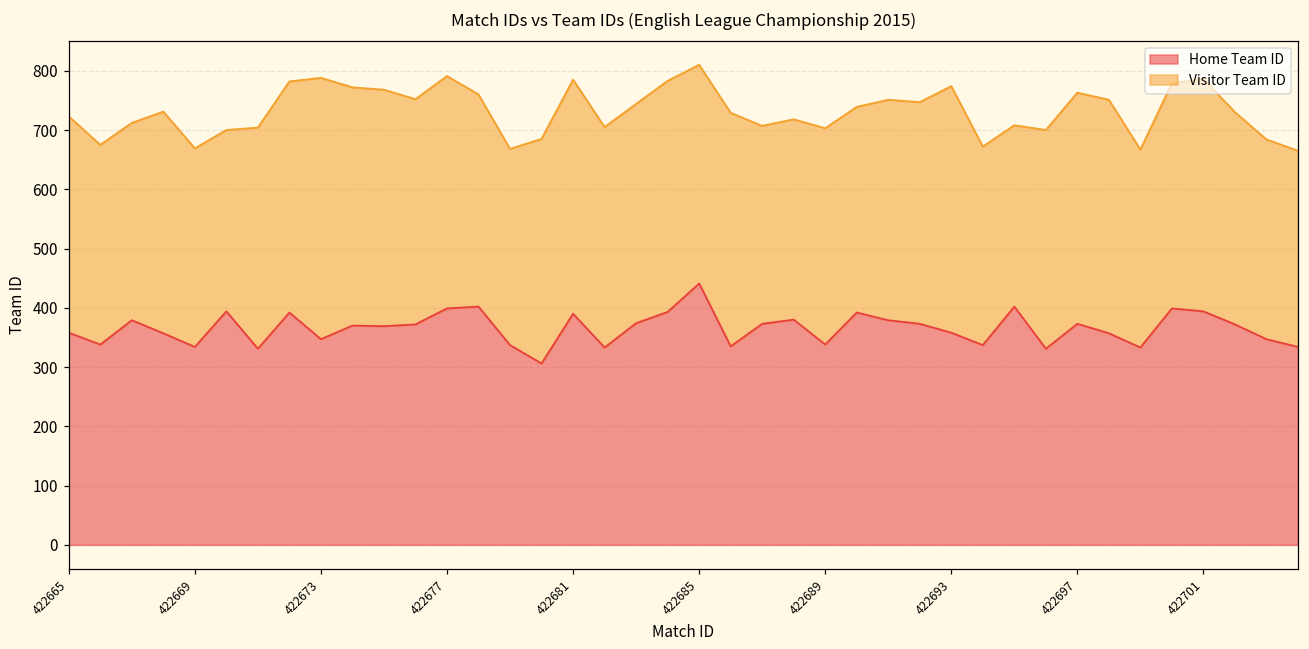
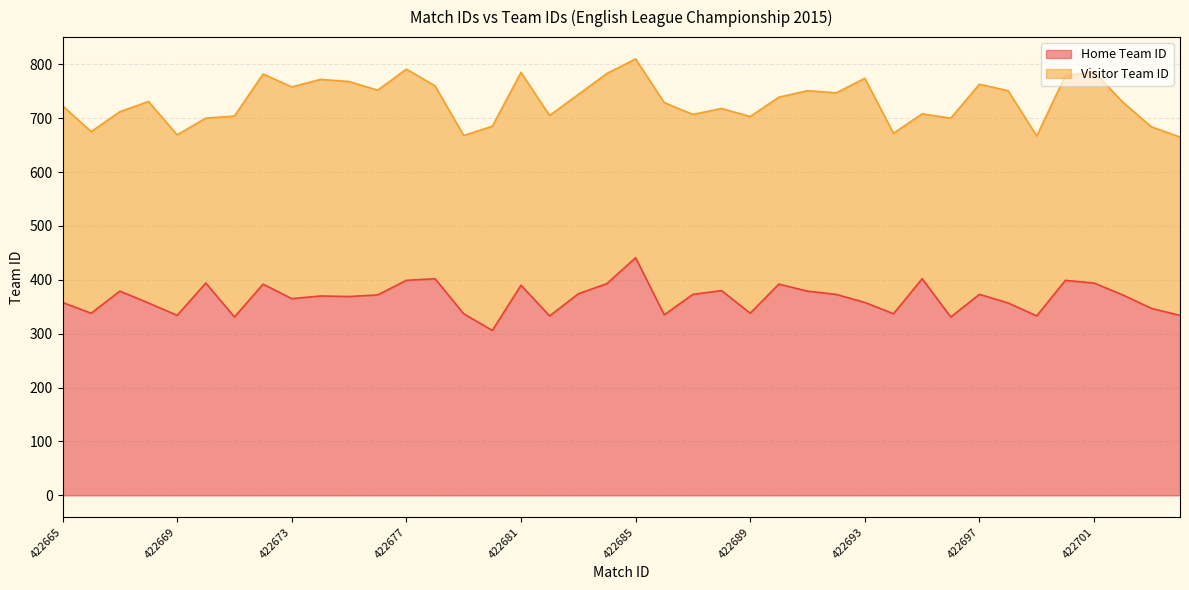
Home Team ID, 422673: 350 -> 370
Visitor Team ID, 422673: 440 -> 390
